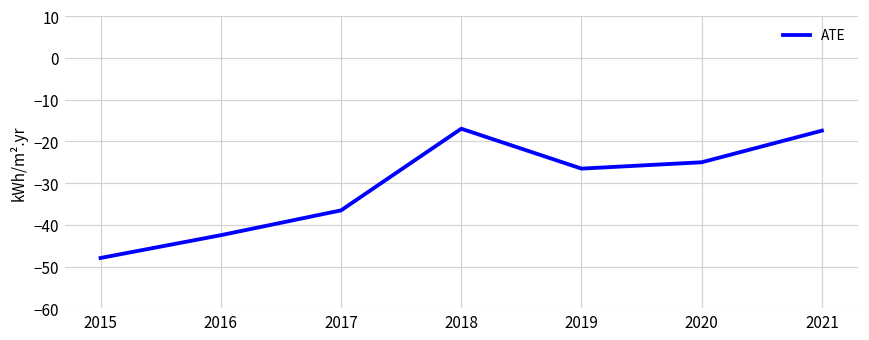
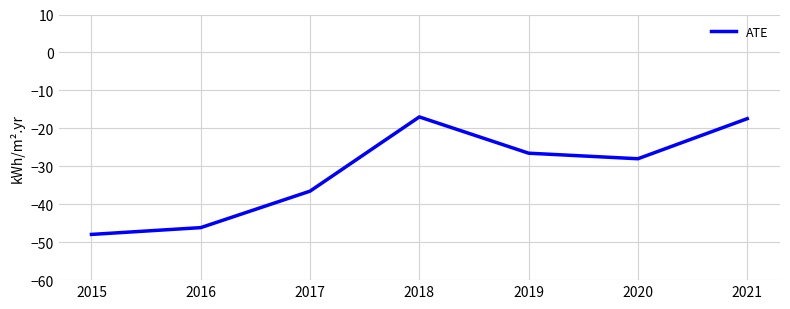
2016: -42 -> -46
2020: -25 -> -28
